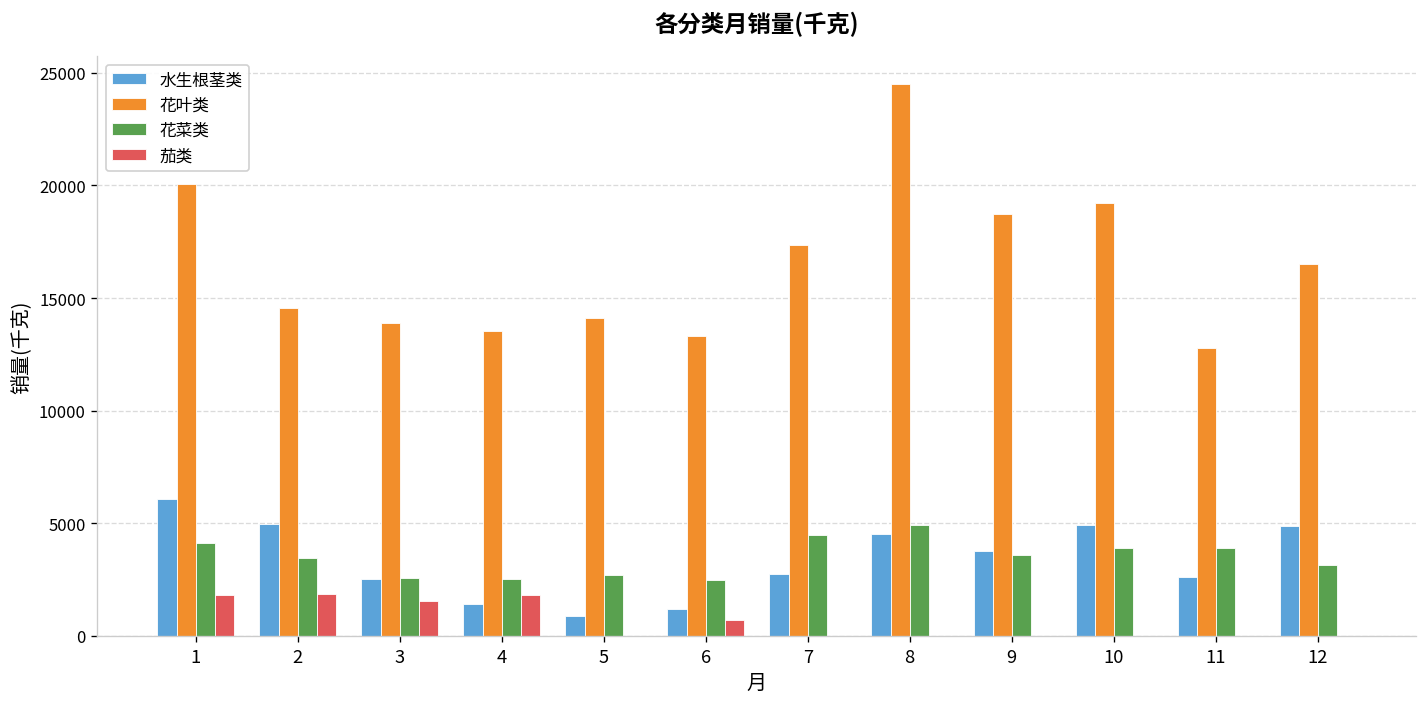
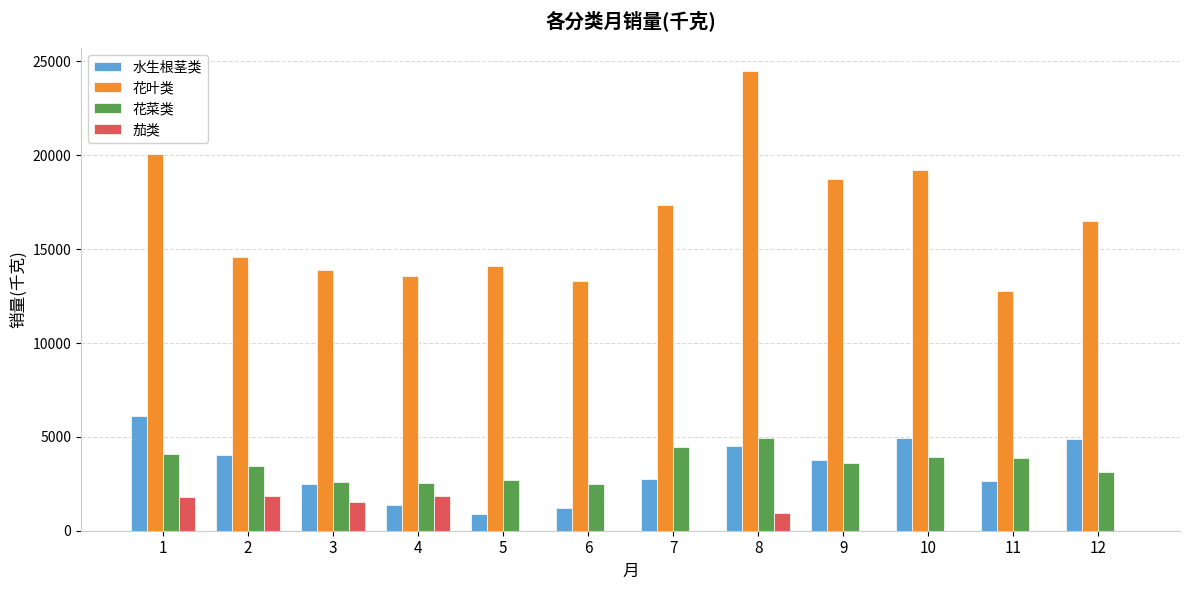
水生根茎类, 2: 5000 -> 4100
茄类, 6: 700 -> 0
茄类, 8: 0 -> 1000
